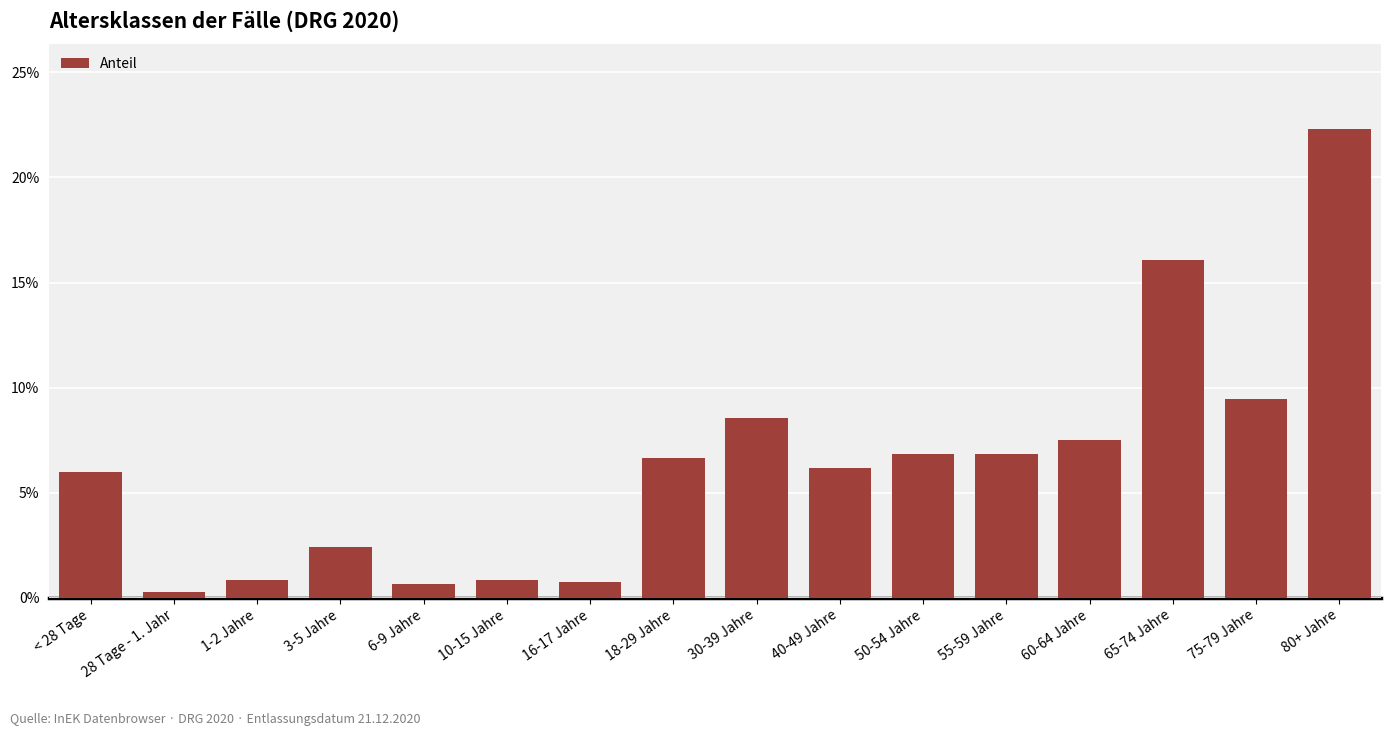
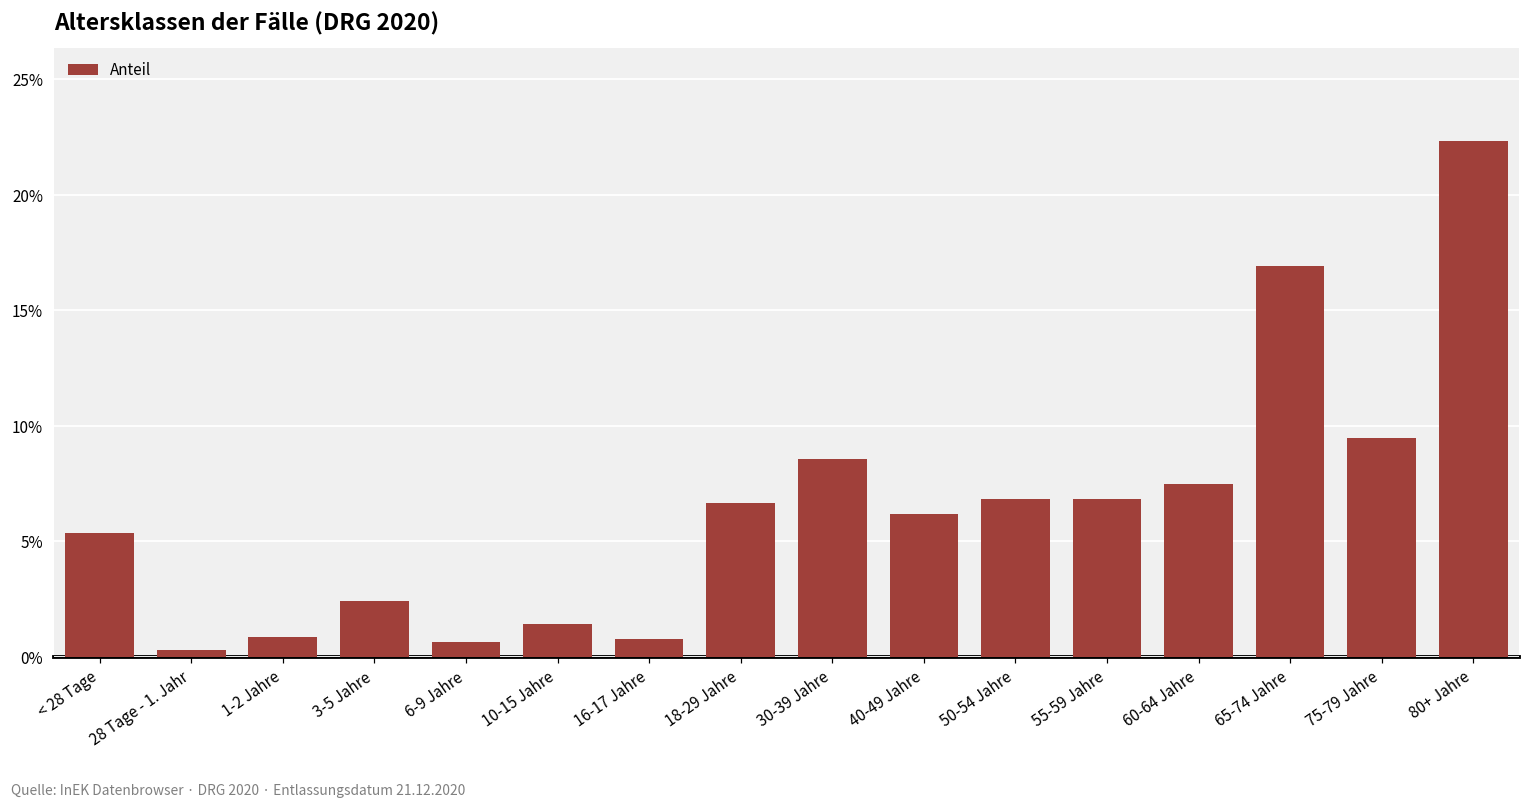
< 28 Tage: 6.0% -> 5.4%
10-15 Jahre: 0.8% -> 1.4%
65-74 Jahre: 16.1% -> 16.9%
